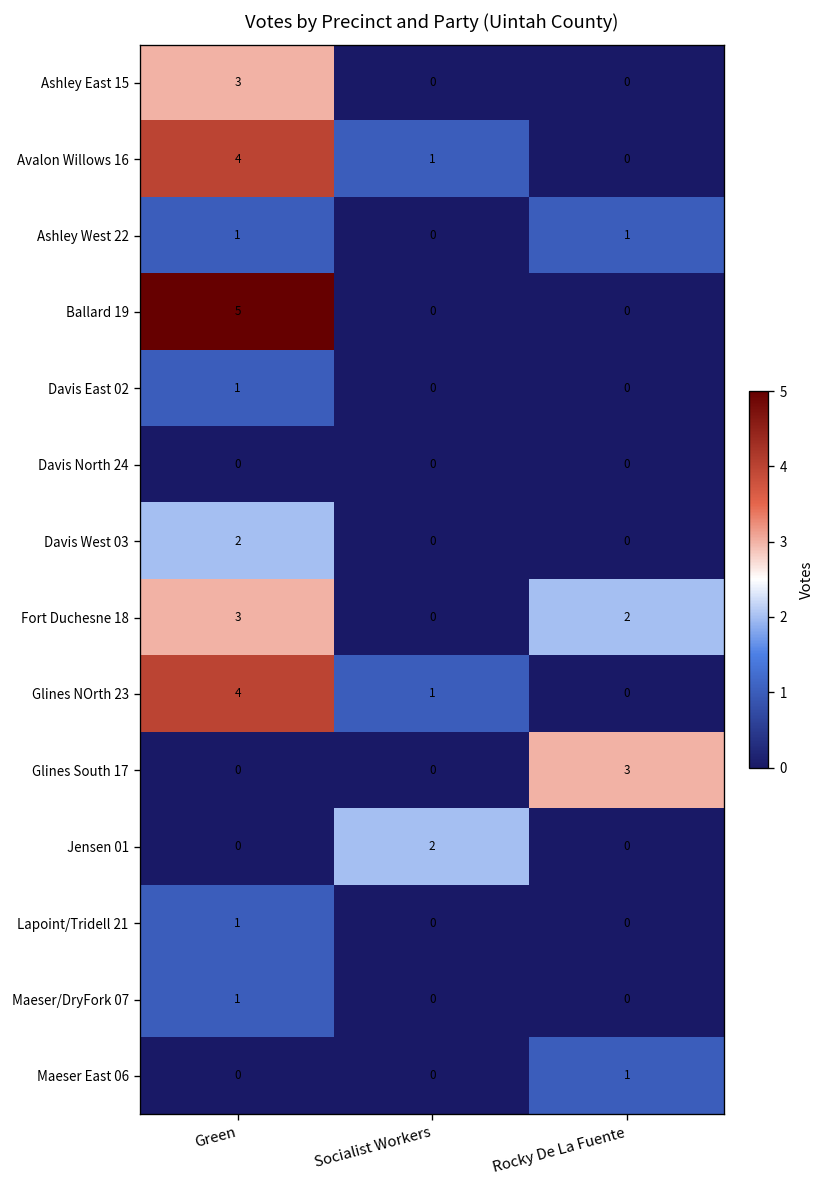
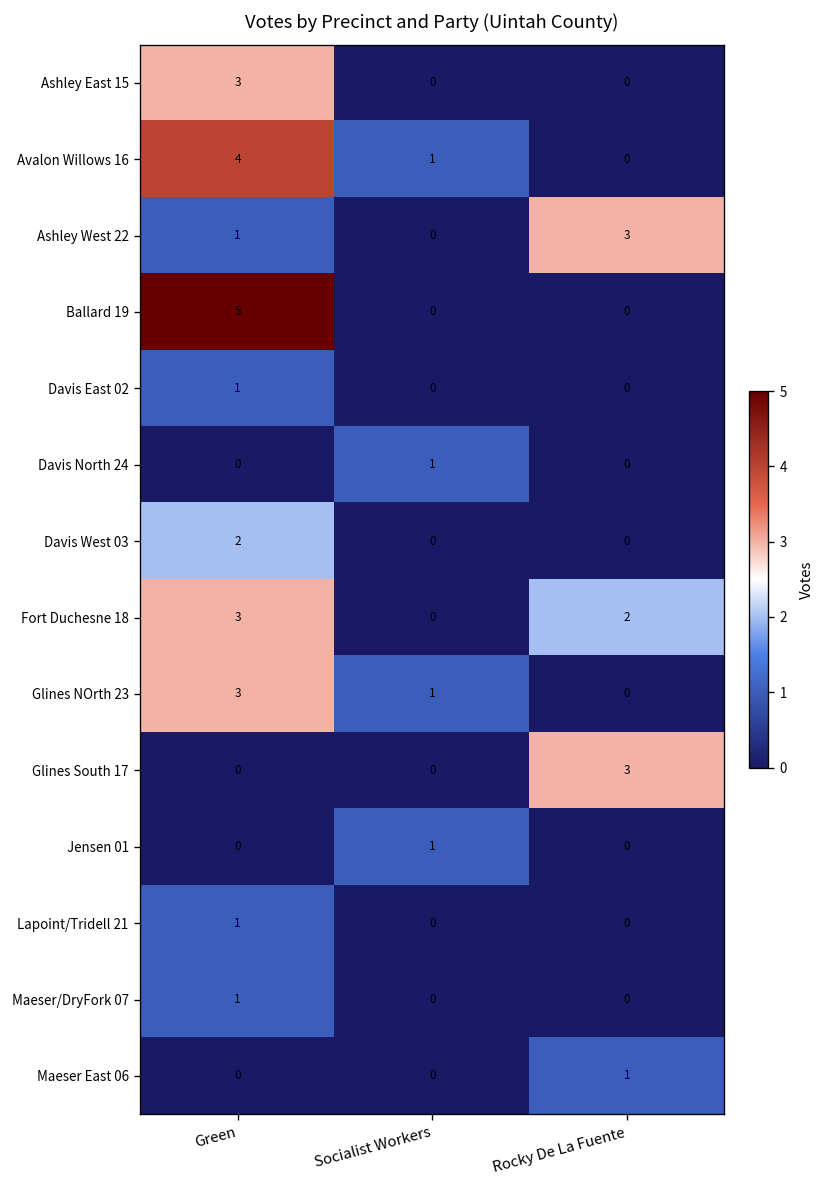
Ashley West 22, Rocky De La Fuente: 1 -> 3
Davis North 24, Socialist Workers: 0 -> 1
Glines NOrth 23, Green: 4 -> 3
Jensen 01, Socialist Workers: 2 -> 1
